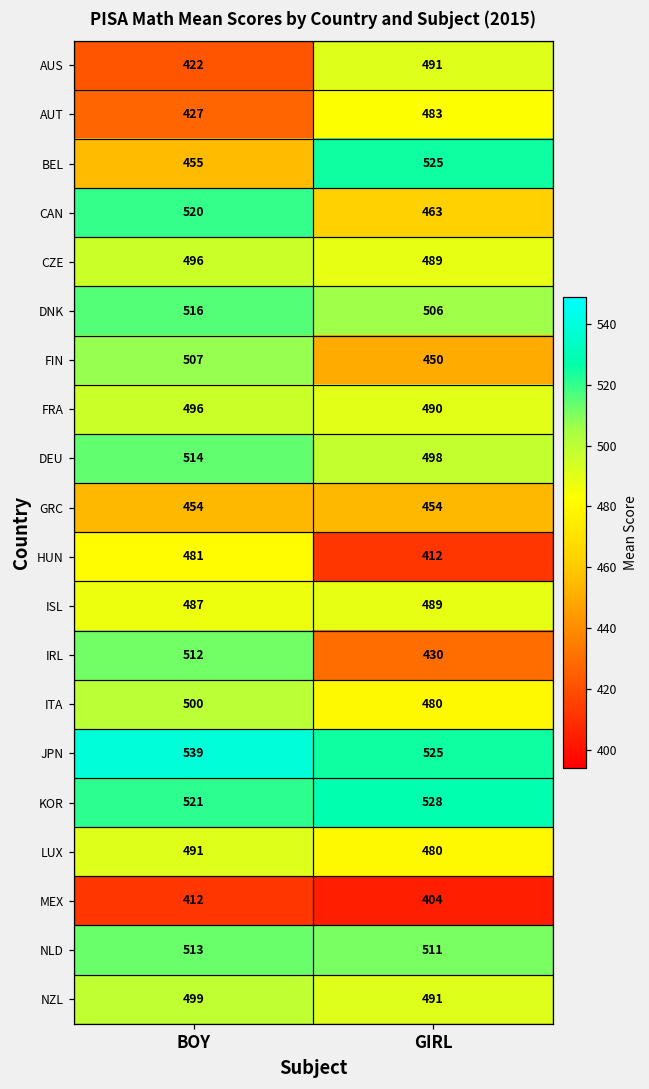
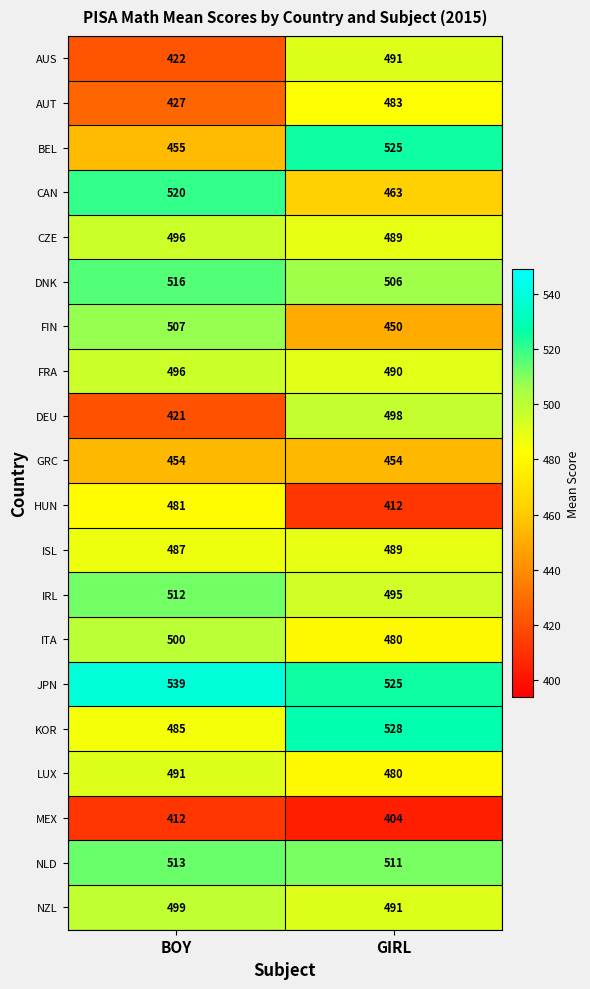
DEU, BOY: 514 -> 421
IRL, GIRL: 430 -> 495
KOR, BOY: 521 -> 485
